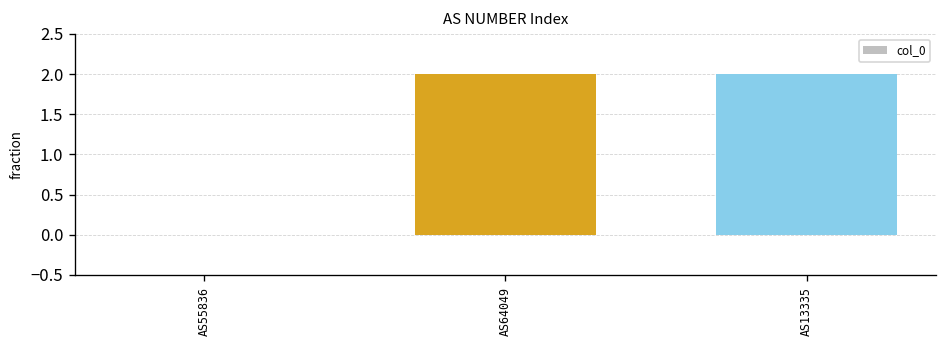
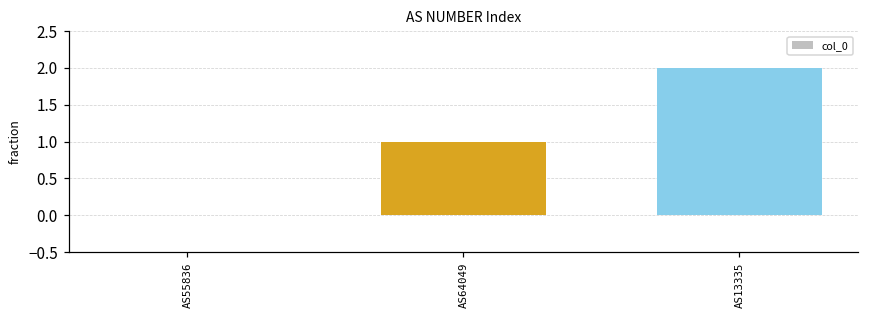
AS64049: 2 -> 1
